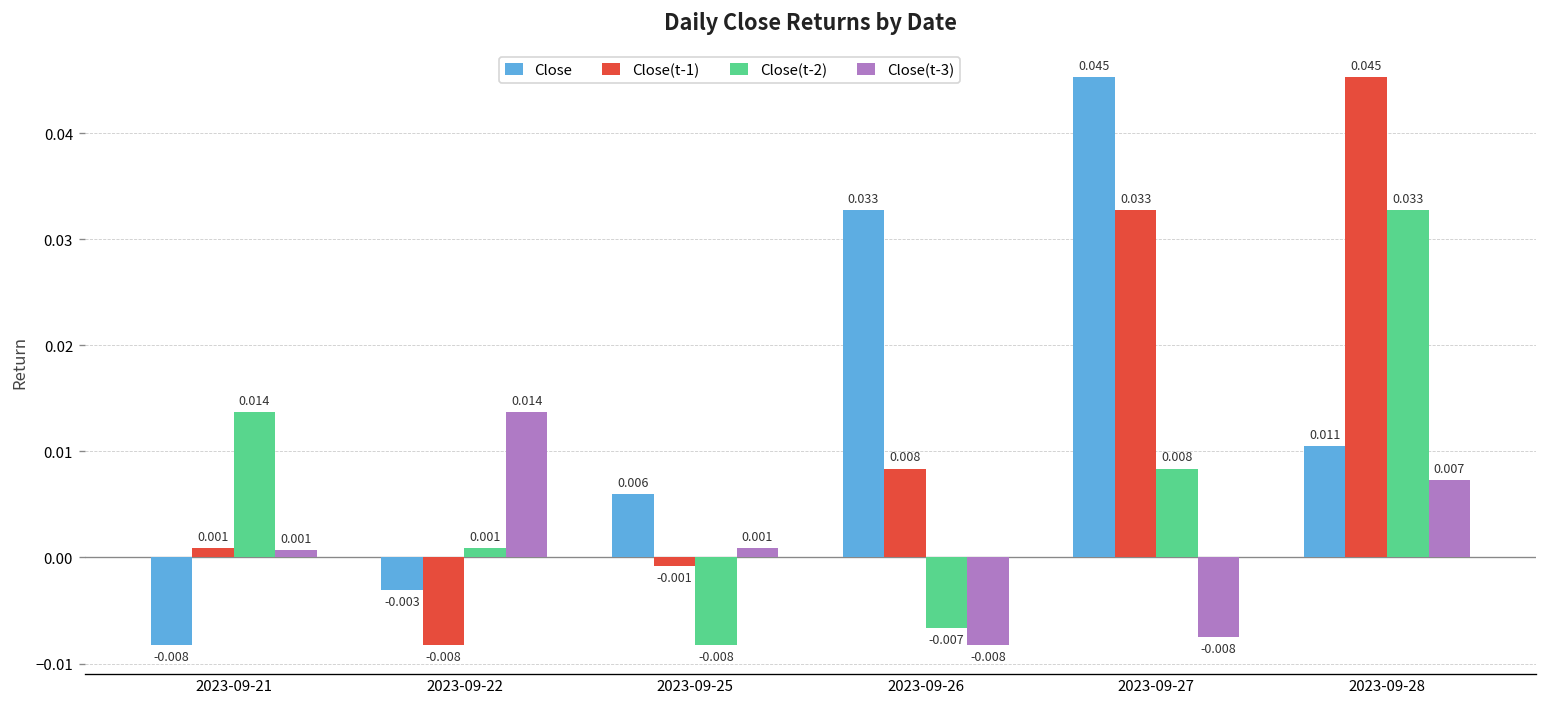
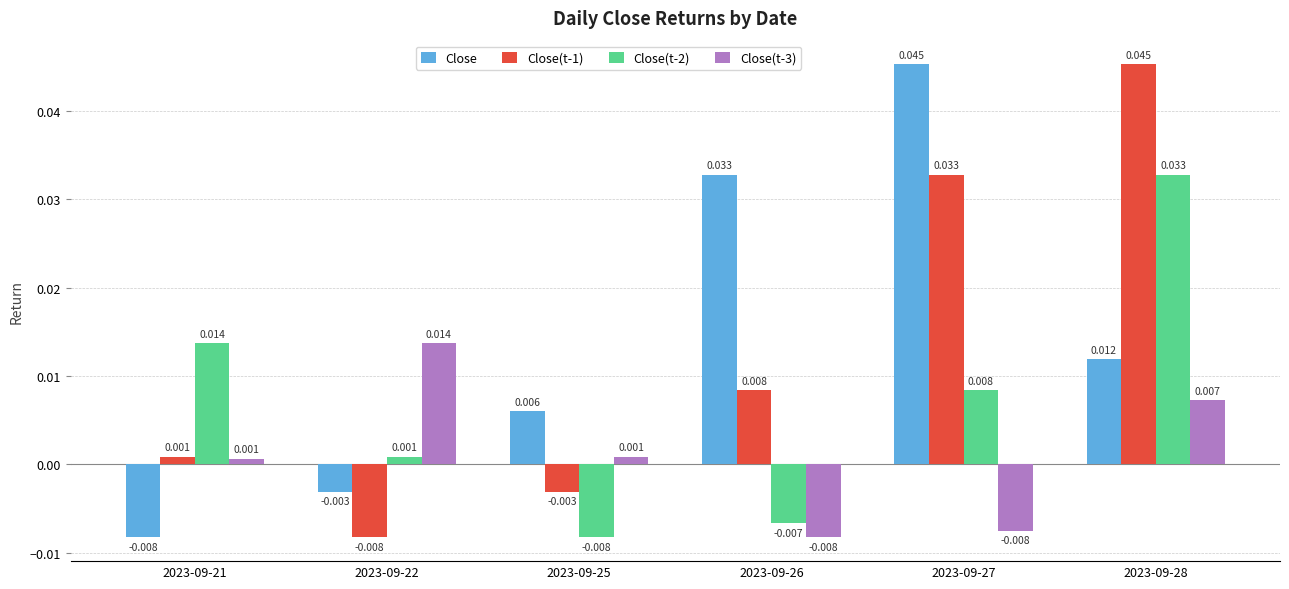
Close(t-1), 2023-09-25: -0.001 -> -0.003
Close, 2023-09-28: 0.011 -> 0.012
